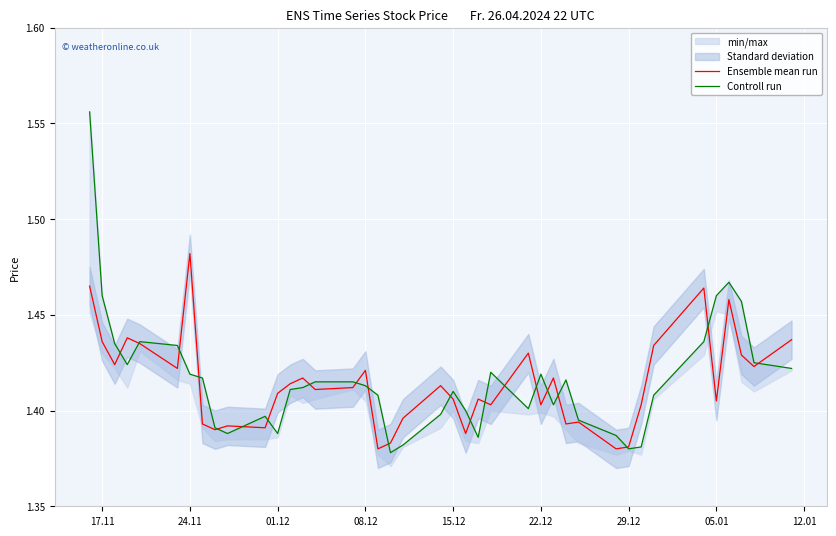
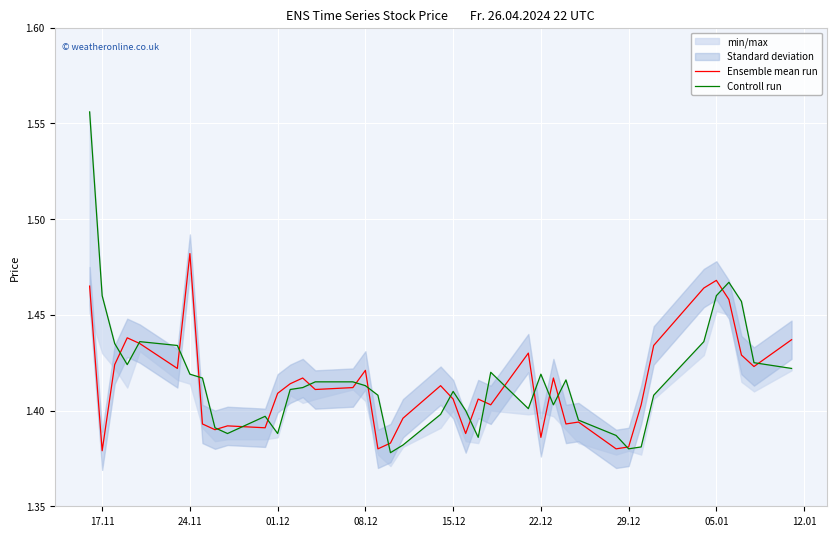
Ensemble mean run, 17.11: 1.436 -> 1.379
Ensemble mean run, 22.12: 1.403 -> 1.386
Ensemble mean run, 05.01: 1.405 -> 1.468
